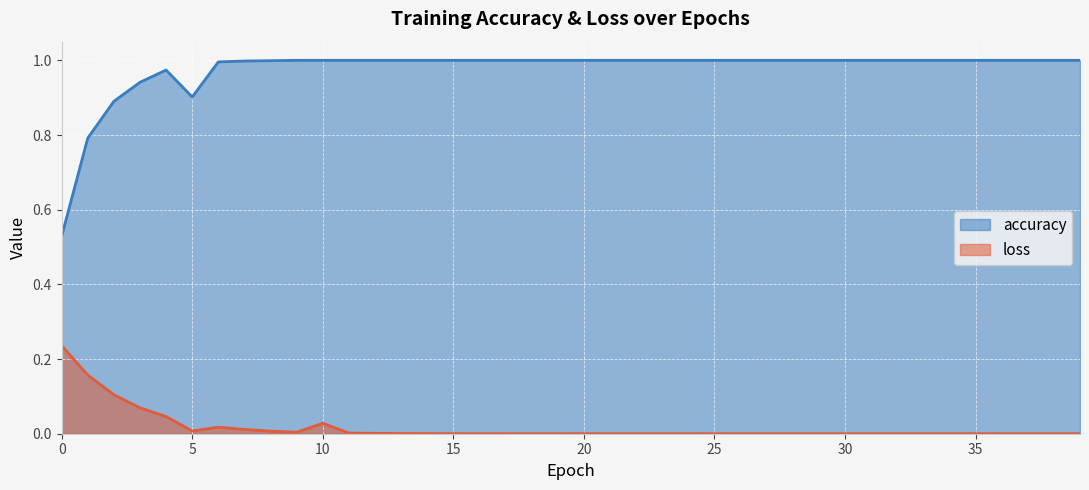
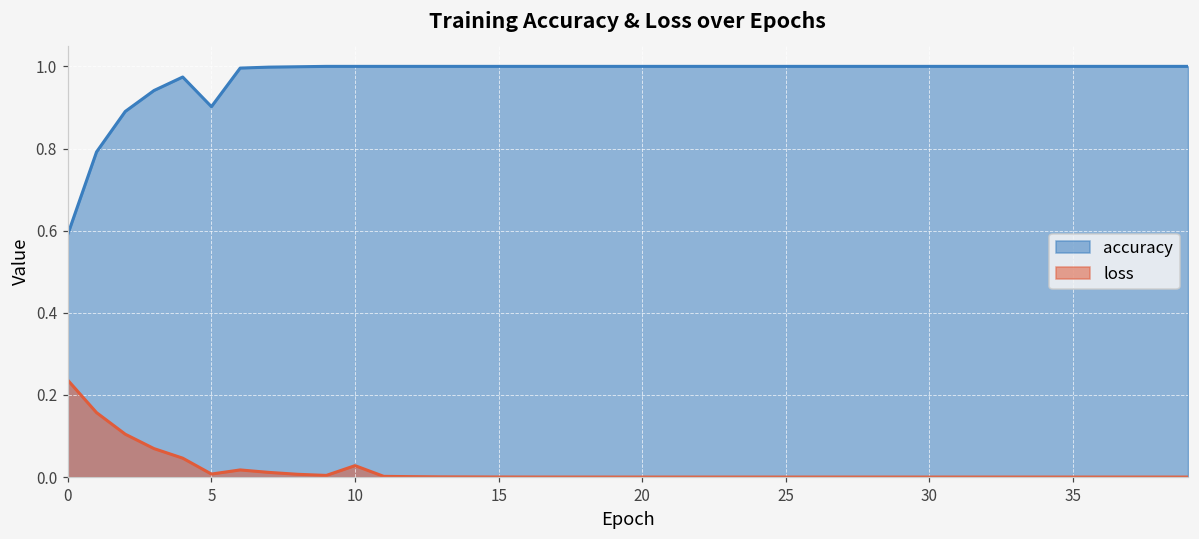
accuracy, 0: 0.53 -> 0.59
